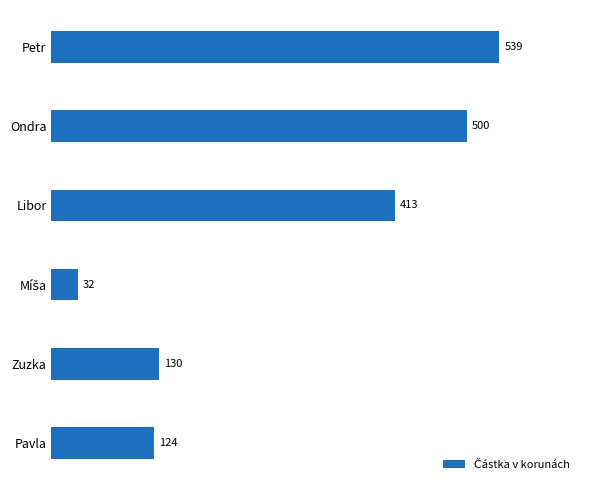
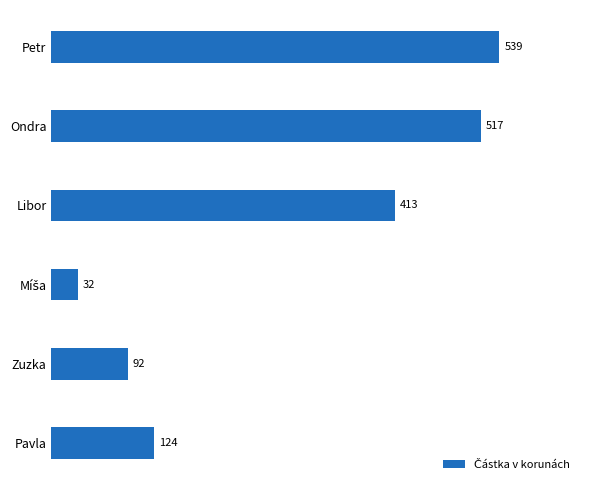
Ondra: 500 -> 517
Zuzka: 130 -> 92
